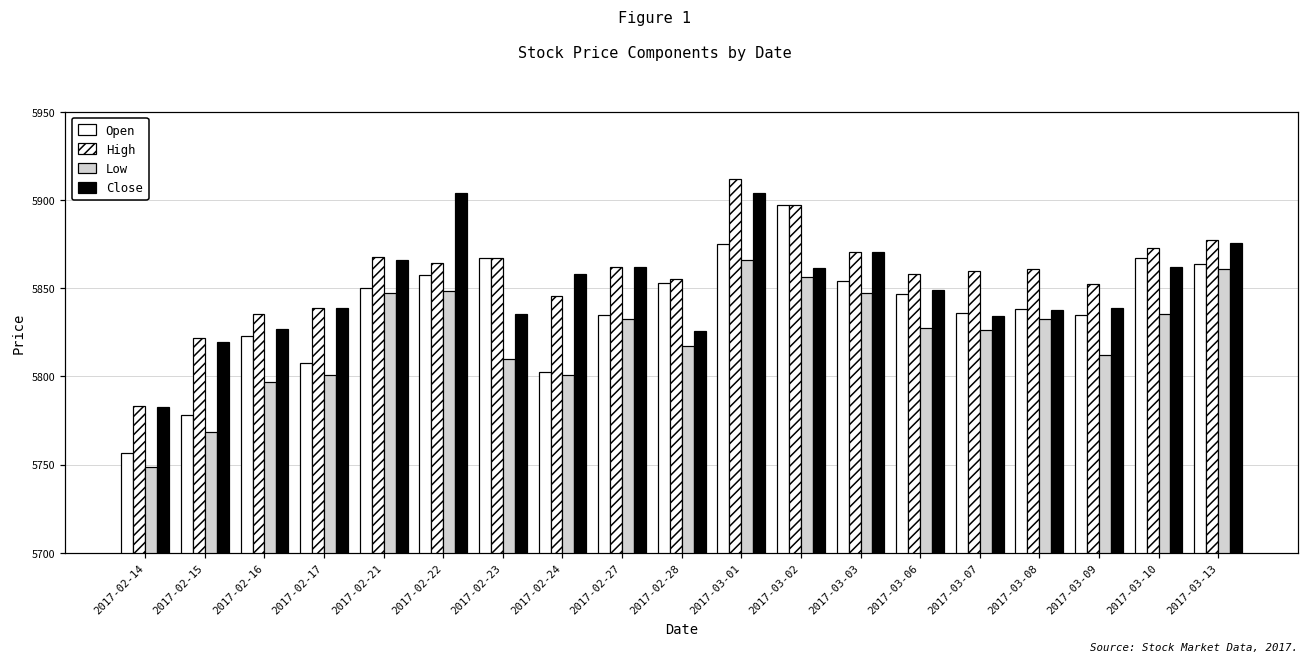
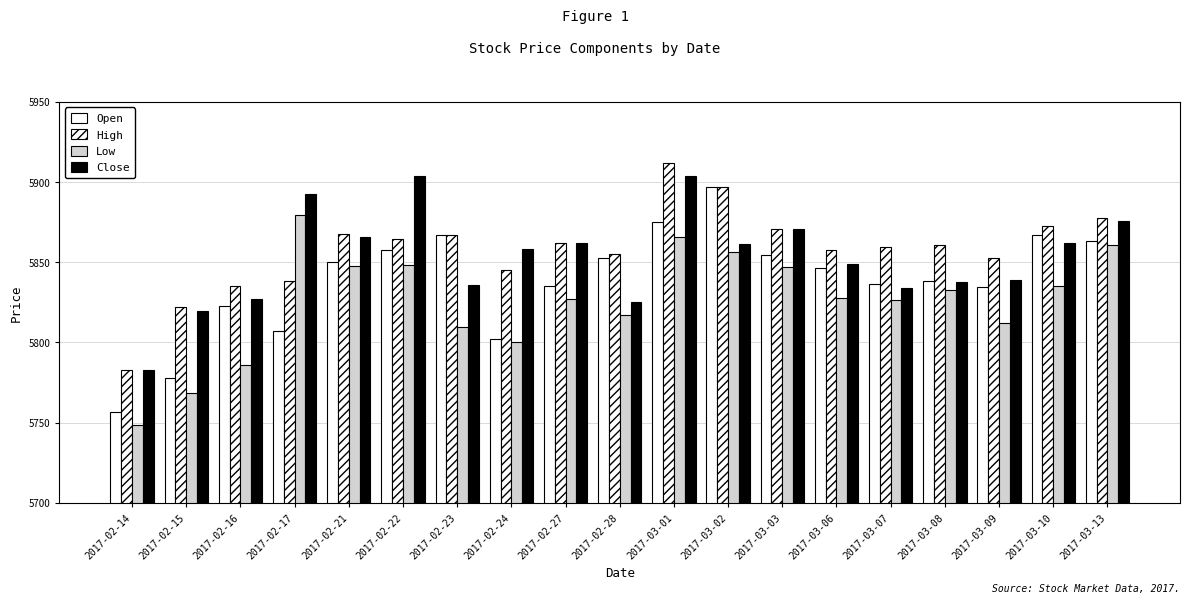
Low, 2017-02-16: 5797 -> 5786
Low, 2017-02-17: 5801 -> 5880
Close, 2017-02-17: 5839 -> 5892
Low, 2017-02-27: 5832 -> 5827
